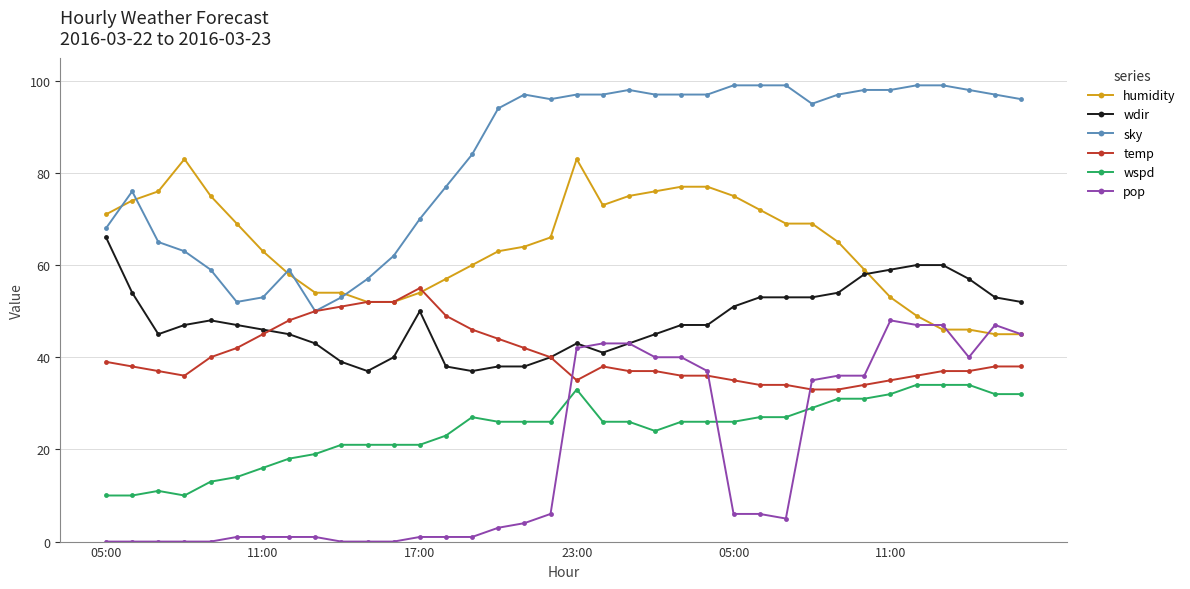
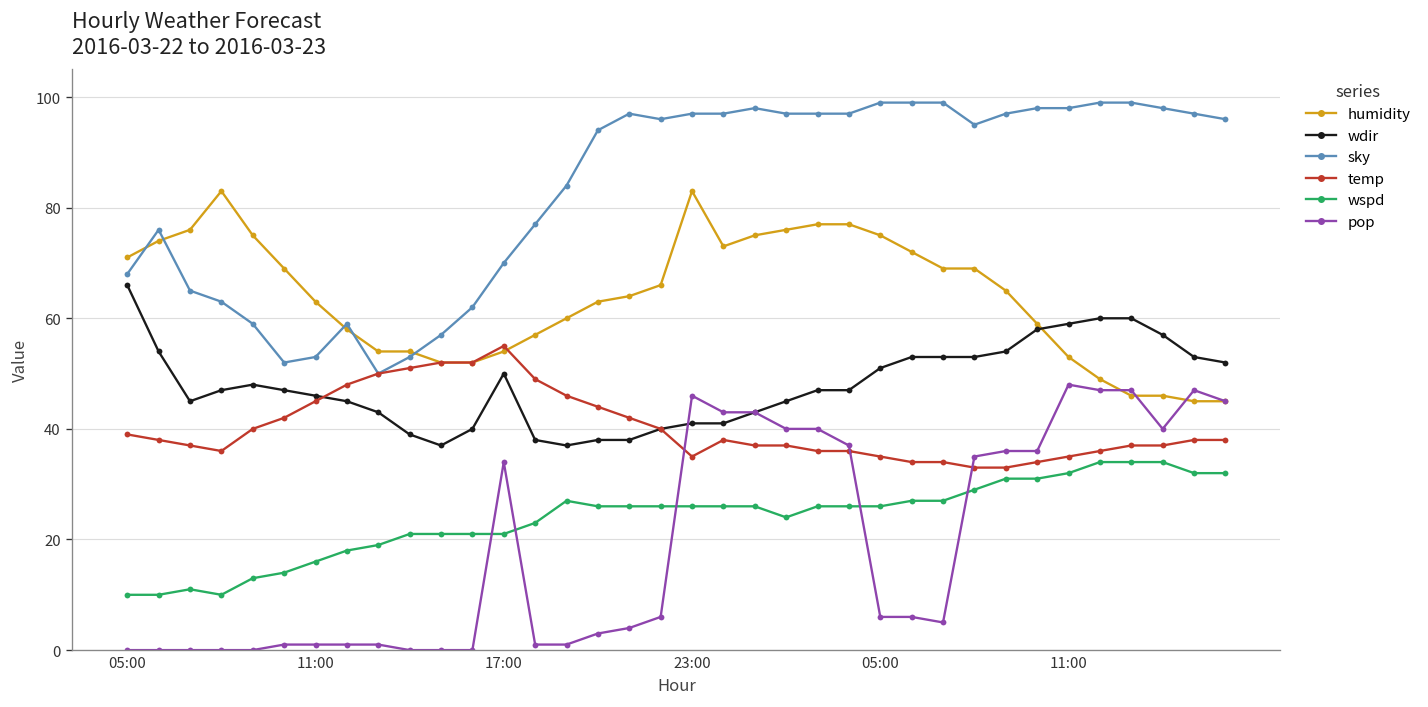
pop, 17:00: 1 -> 34
wdir, 23:00: 43 -> 41
wspd, 23:00: 33 -> 26
pop, 23:00: 42 -> 46
